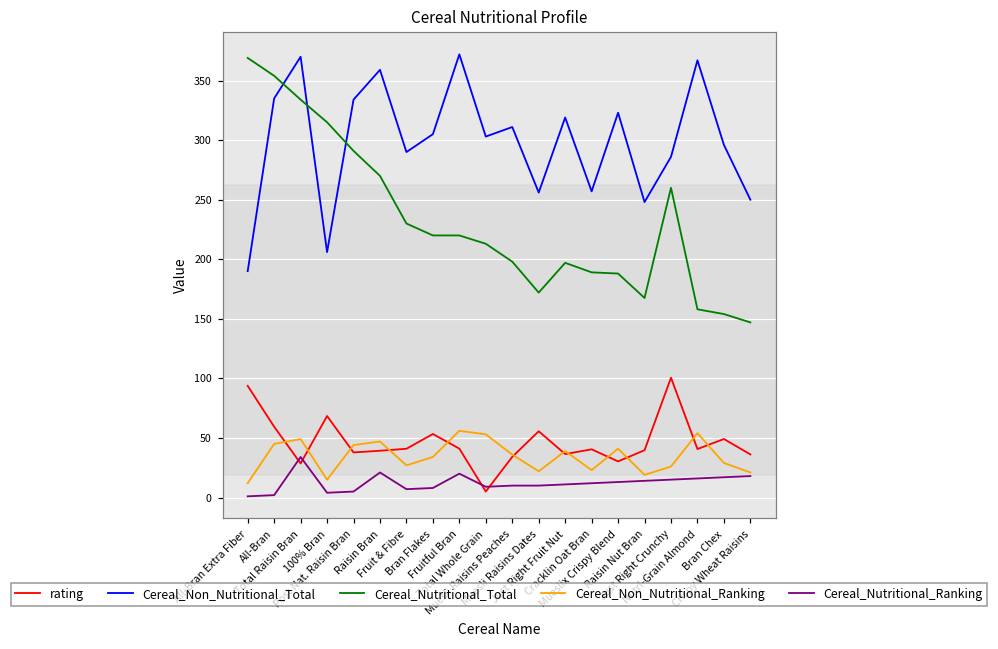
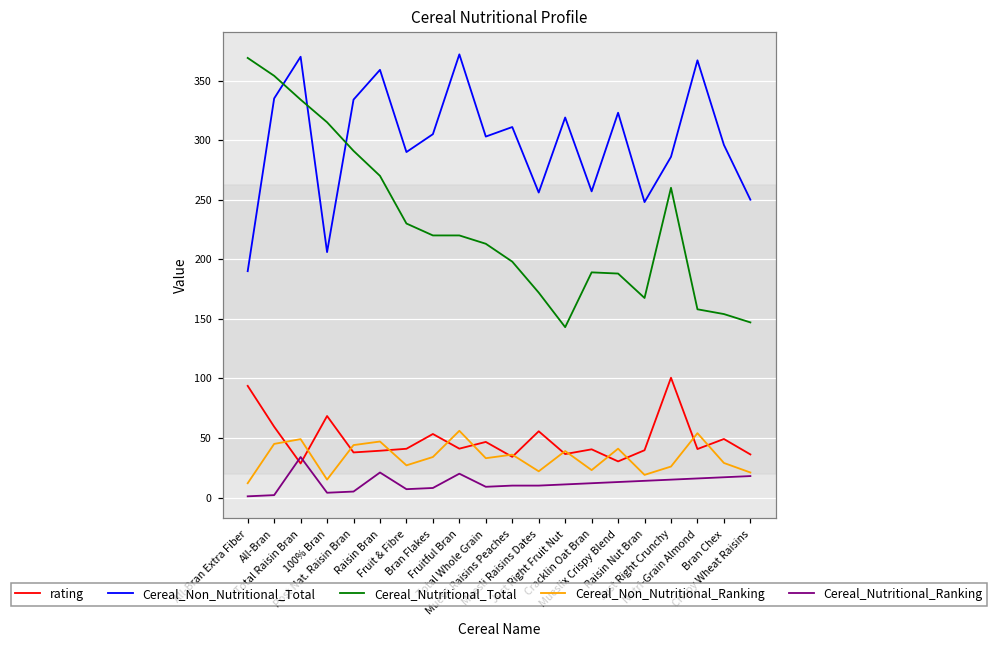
rating, Total Whole Grain: 5 -> 47
Cereal_Non_Nutritional_Ranking, Total Whole Grain: 53 -> 33
Cereal_Nutritional_Total, Just Right Fruit Nut: 197 -> 143
